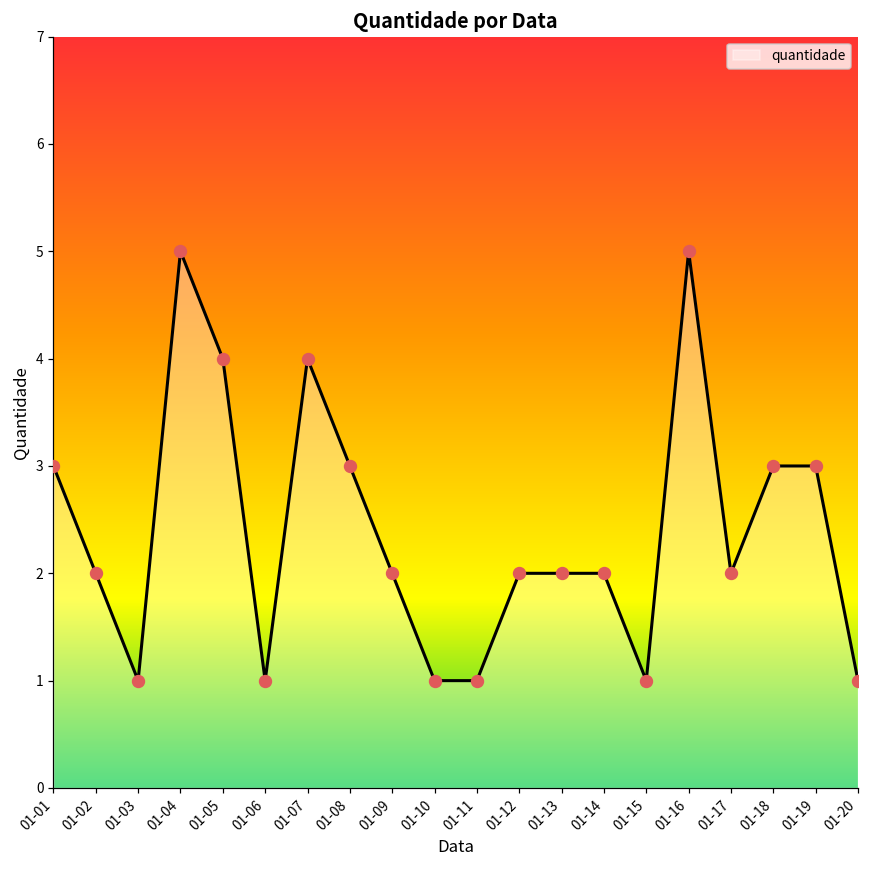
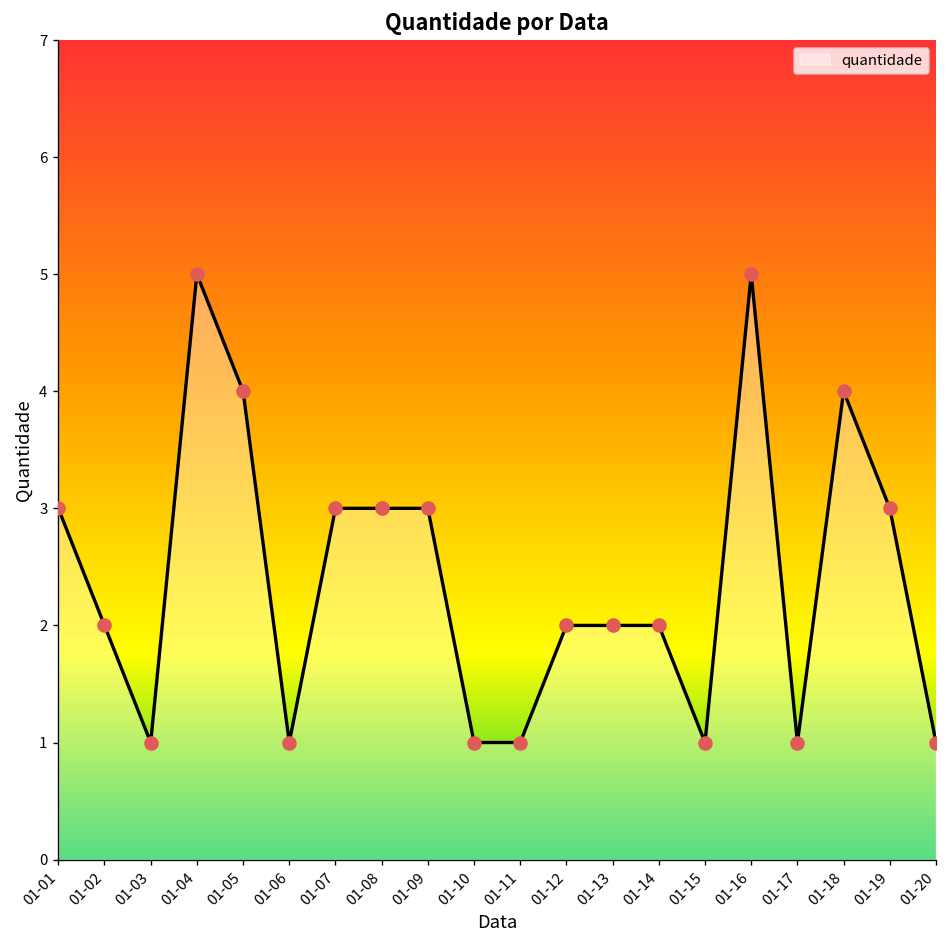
01-07: 4 -> 3
01-09: 2 -> 3
01-17: 2 -> 1
01-18: 3 -> 4
